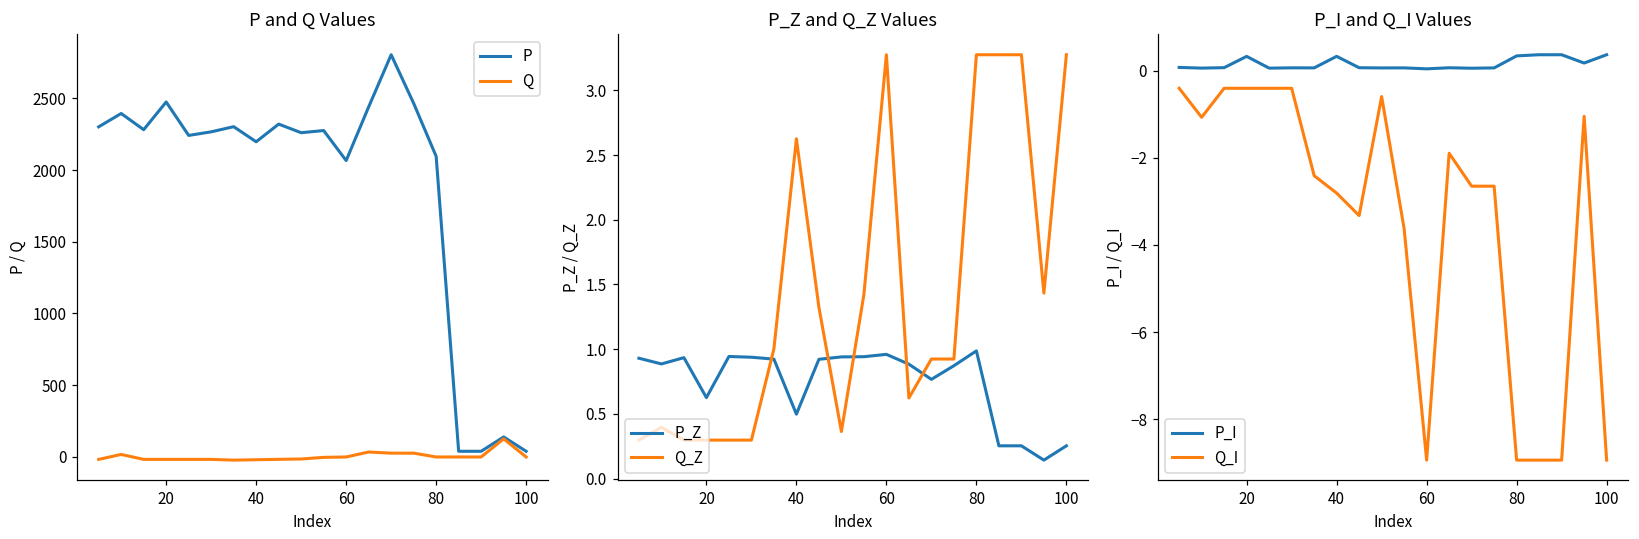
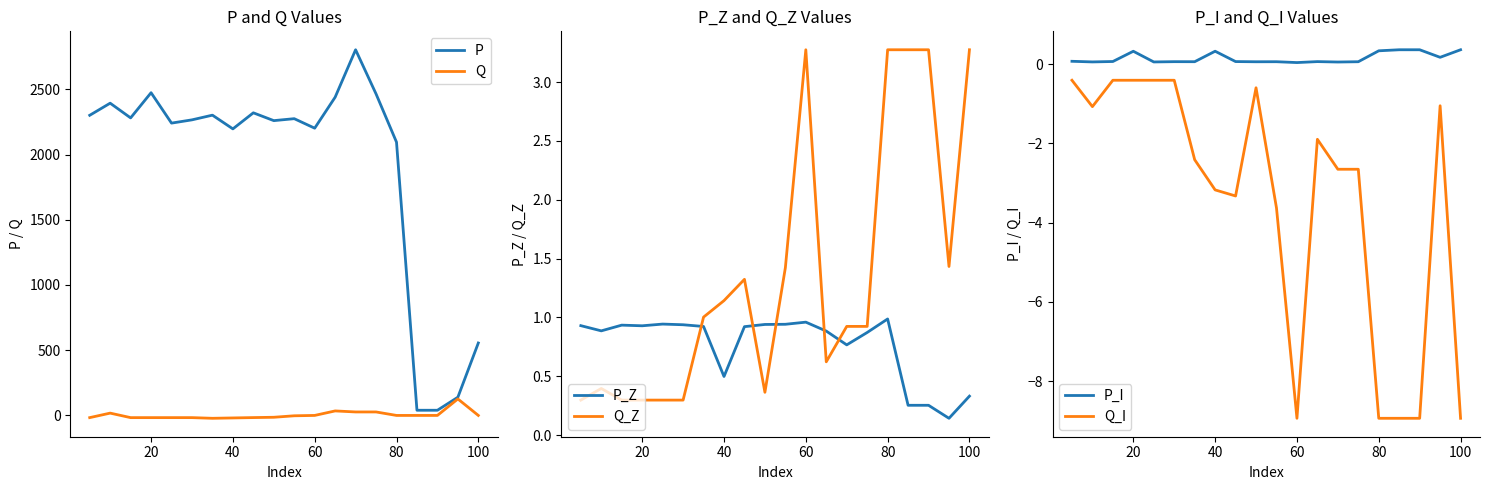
P and Q Values, P, 60: 2070 -> 2200
P and Q Values, P, 100: 40 -> 550
P_Z and Q_Z Values, P_Z, 20: 0.63 -> 0.93
P_Z and Q_Z Values, Q_Z, 40: 2.63 -> 1.14
P_Z and Q_Z Values, P_Z, 100: 0.25 -> 0.33
P_I and Q_I Values, Q_I, 40: -2.8 -> -3.2
